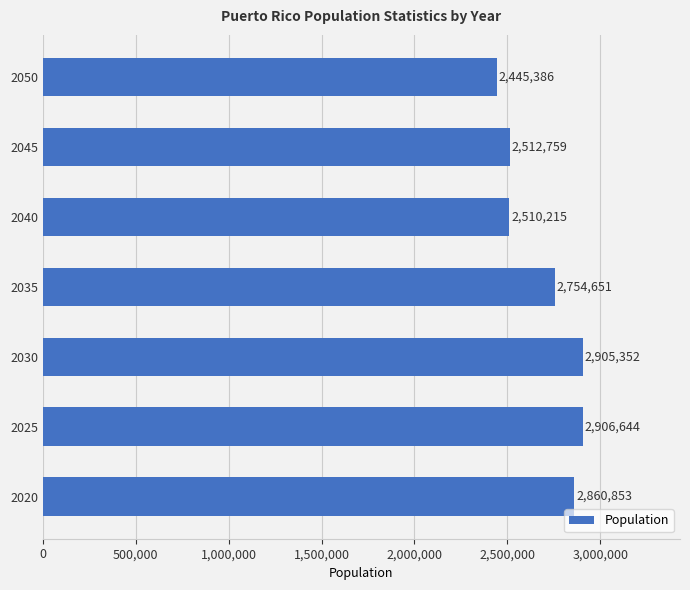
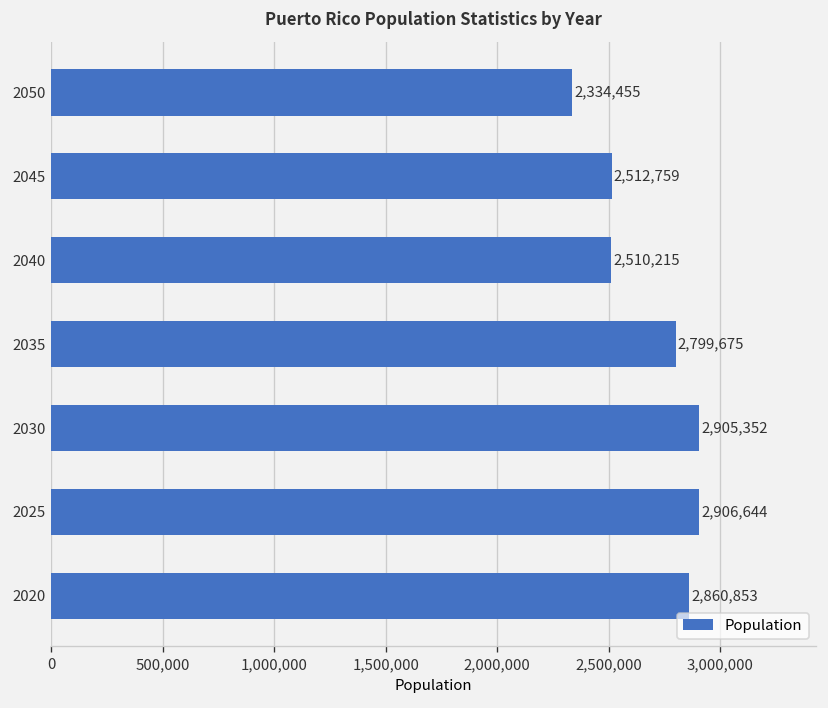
2050: 2,445,386 -> 2,334,455
2035: 2,754,651 -> 2,799,675
